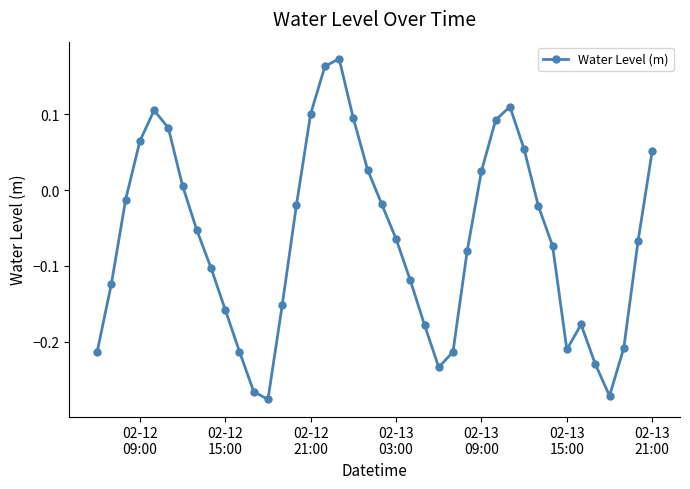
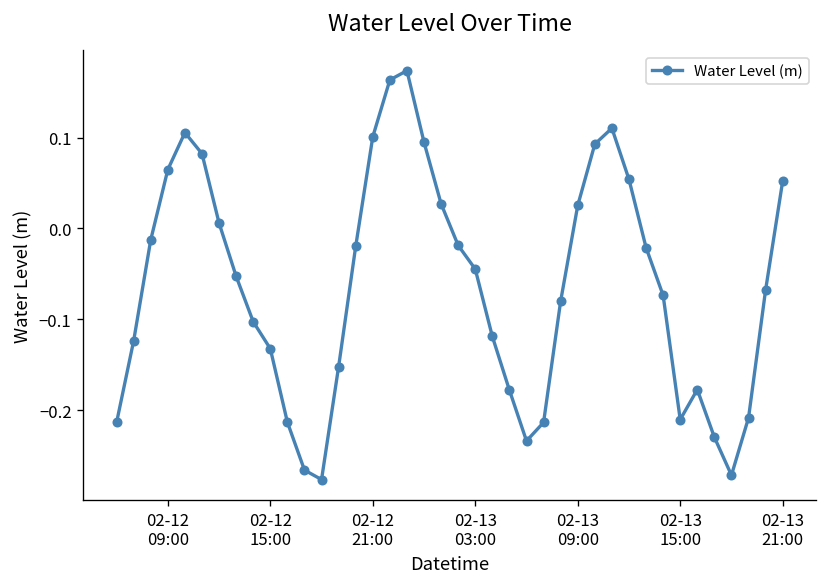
02-12 15:00: -0.16 -> -0.13
02-13 03:00: -0.06 -> -0.04
